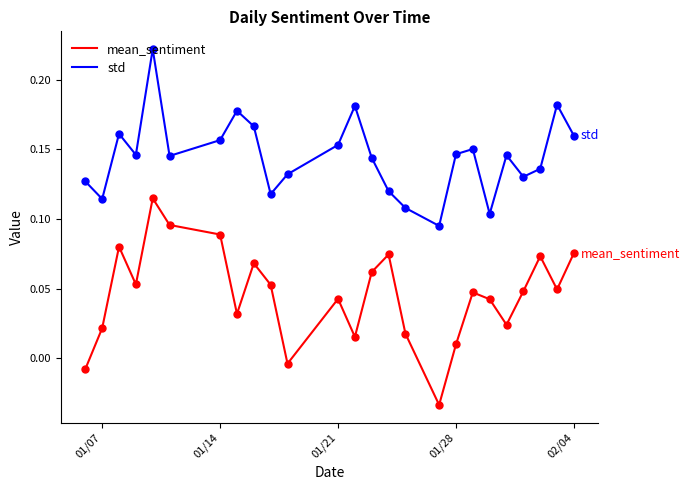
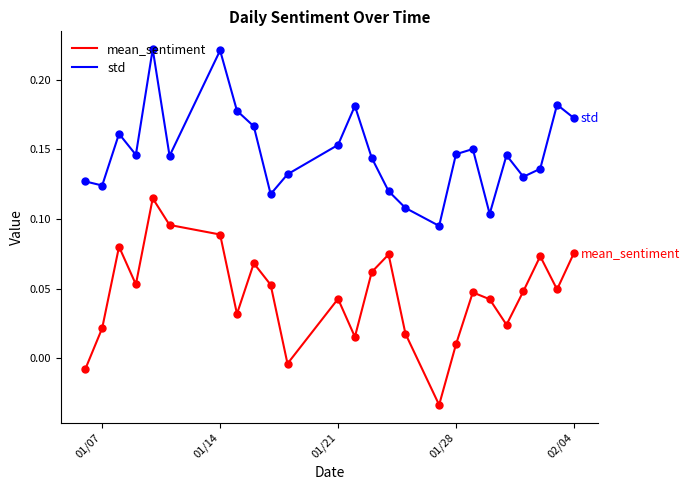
std, 01/07: 0.114 -> 0.124
std, 01/14: 0.157 -> 0.221
std, 02/04: 0.160 -> 0.173
